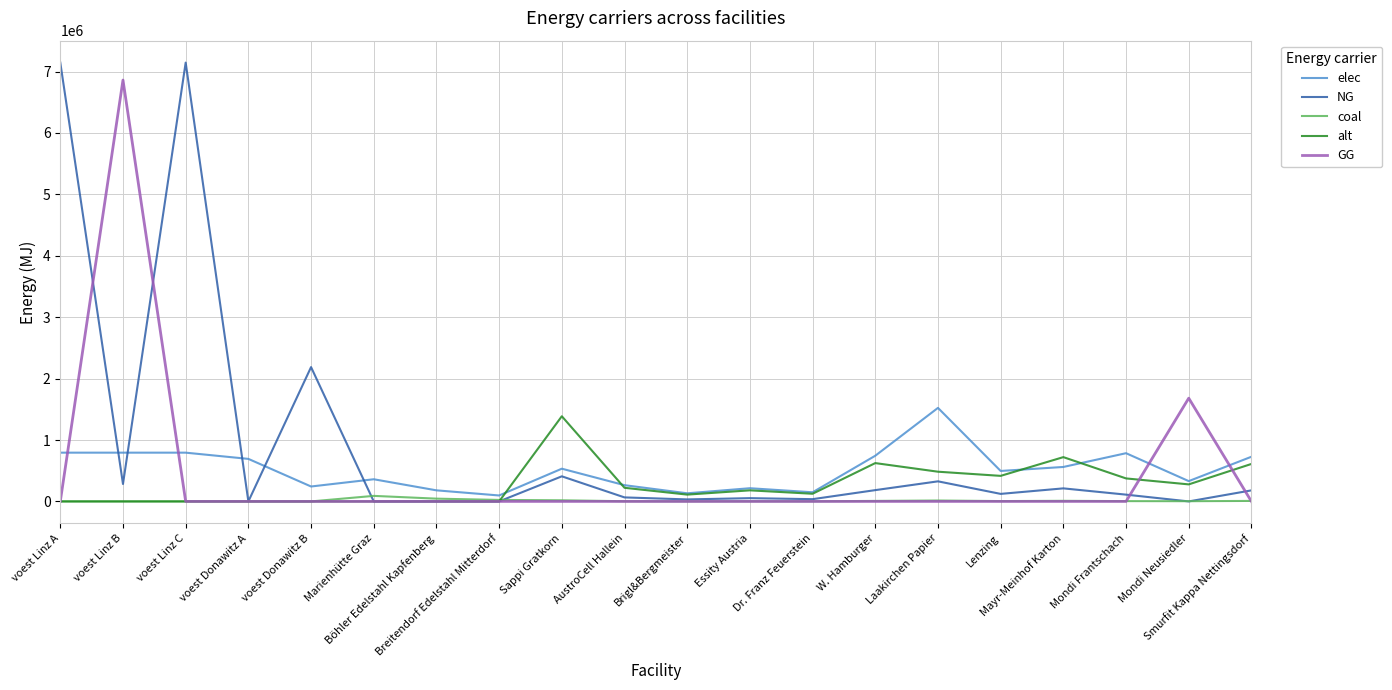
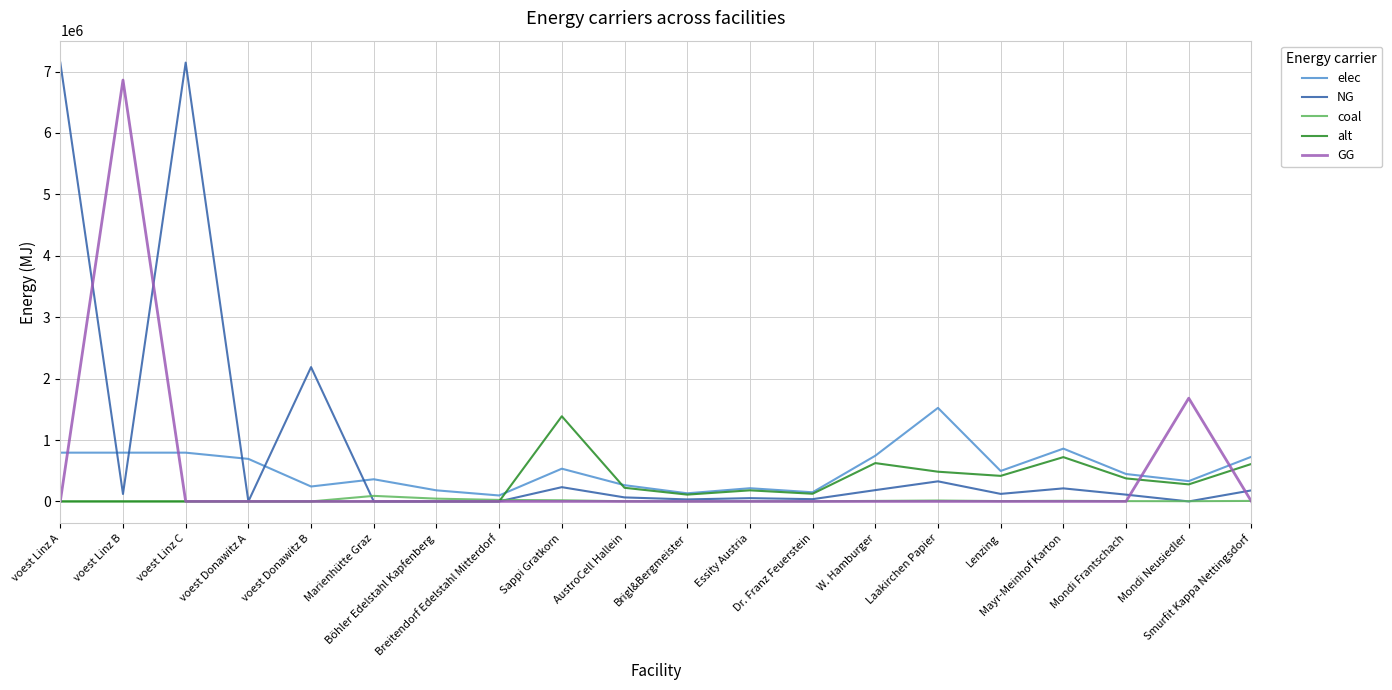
NG, voest Linz B: 300000 -> 100000
NG, Sappi Gratkorn: 400000 -> 200000
elec, Mayr-Meinhof Karton: 600000 -> 900000
elec, Mondi Frantschach: 800000 -> 400000
